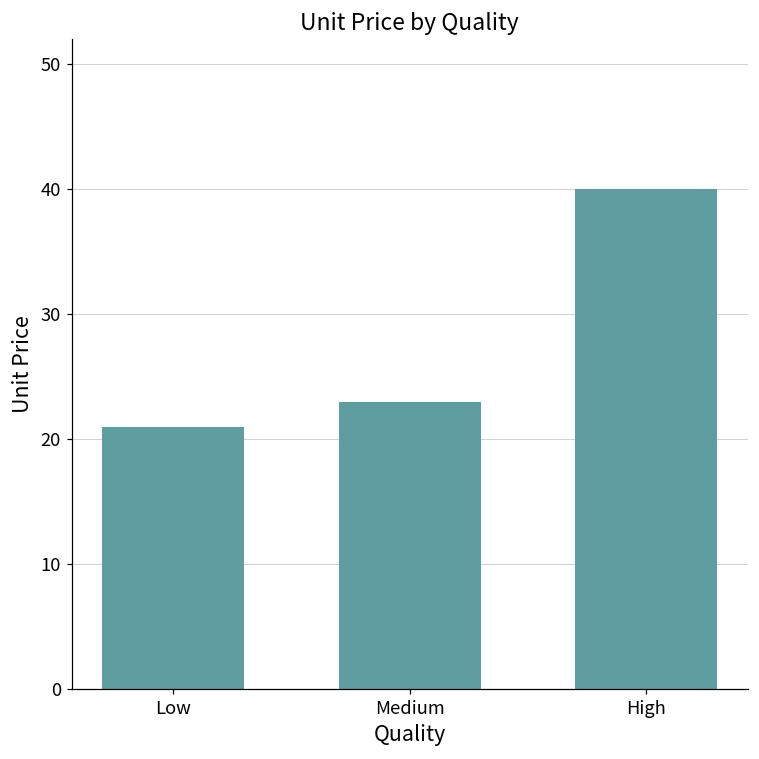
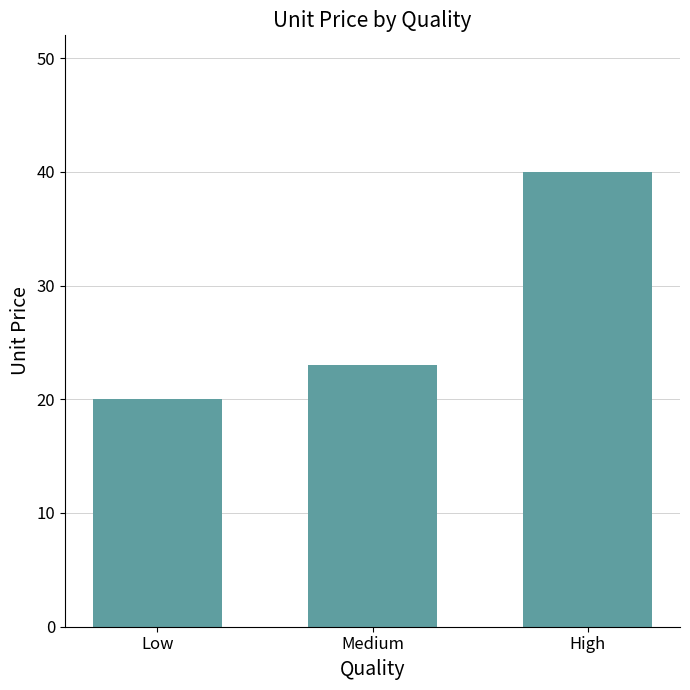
Low: 21 -> 20
